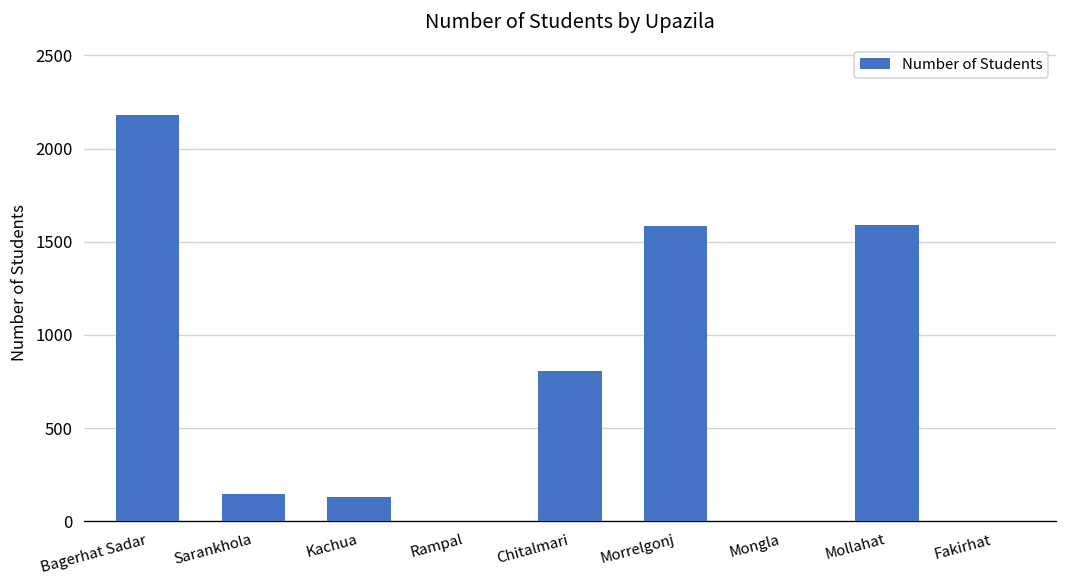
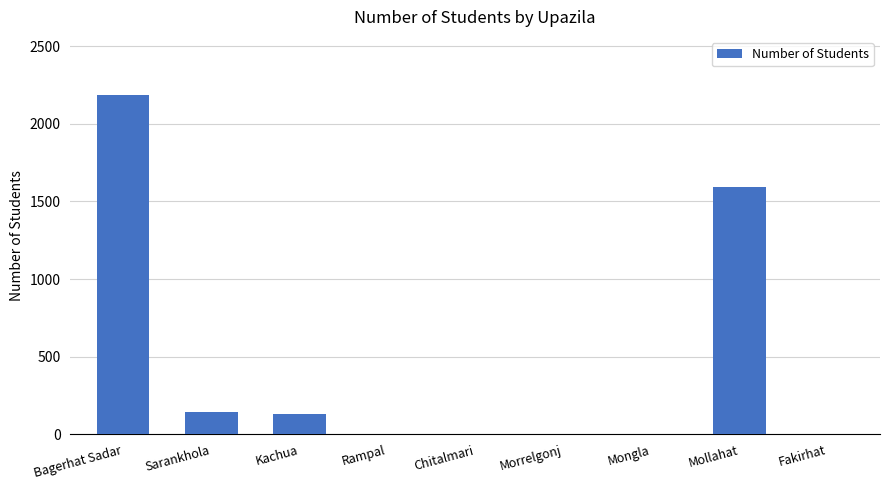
Chitalmari: 810 -> 0
Morrelgonj: 1590 -> 0
